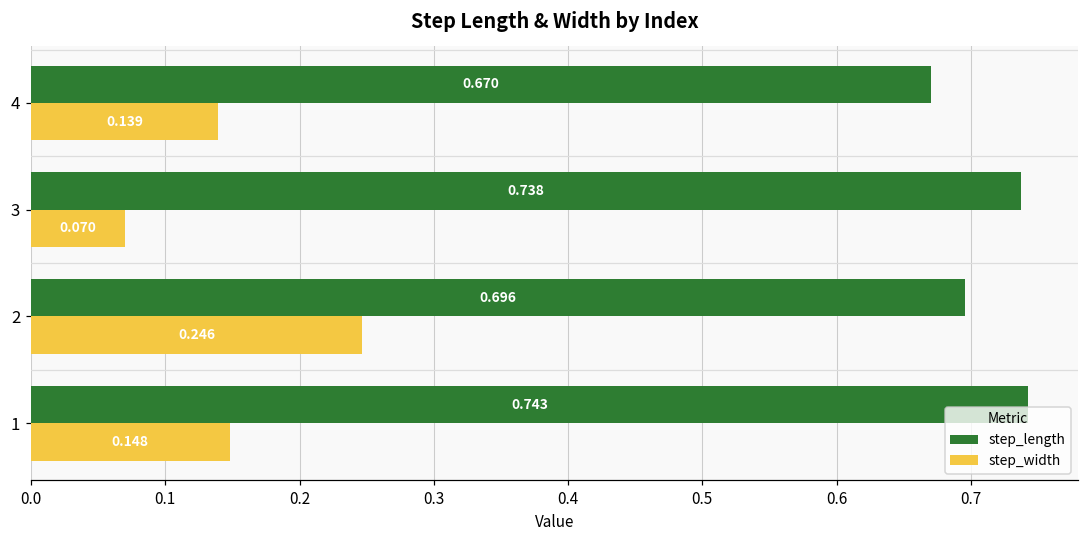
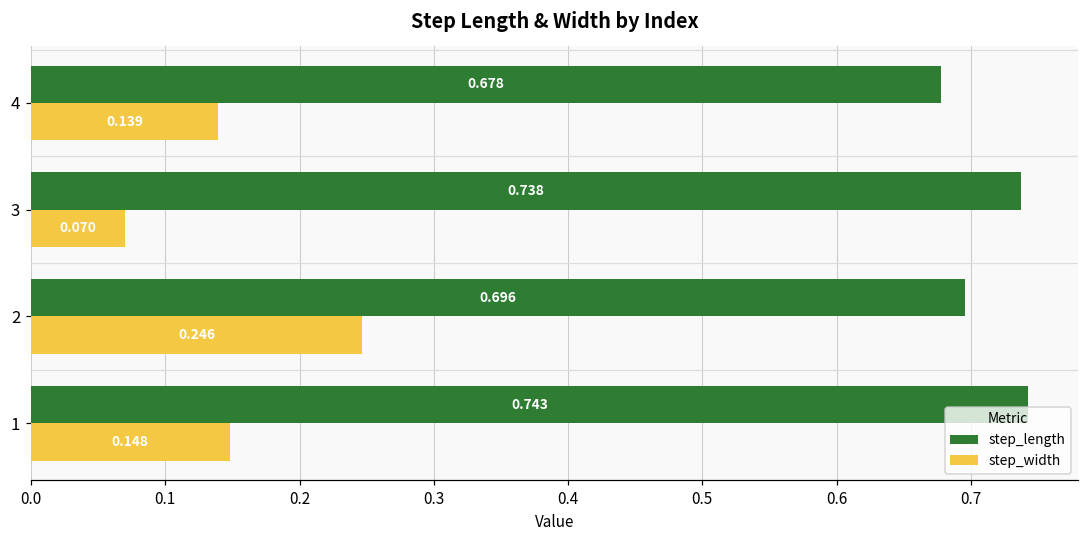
step_length, 4: 0.670 -> 0.678
